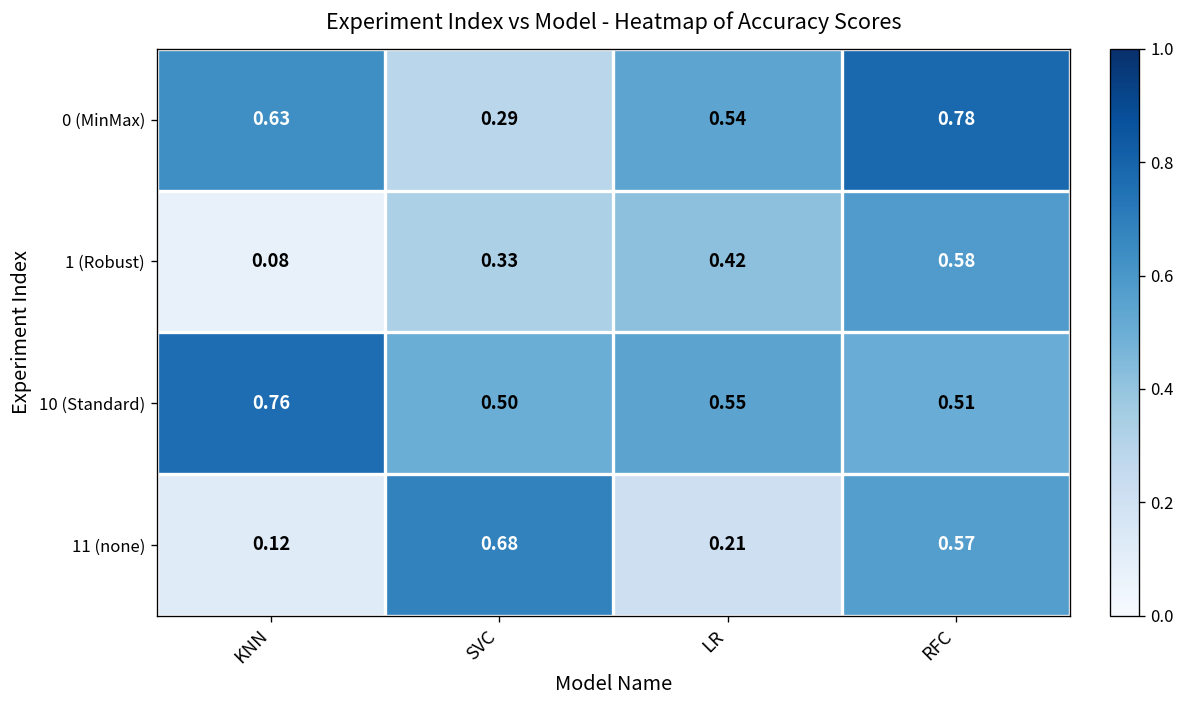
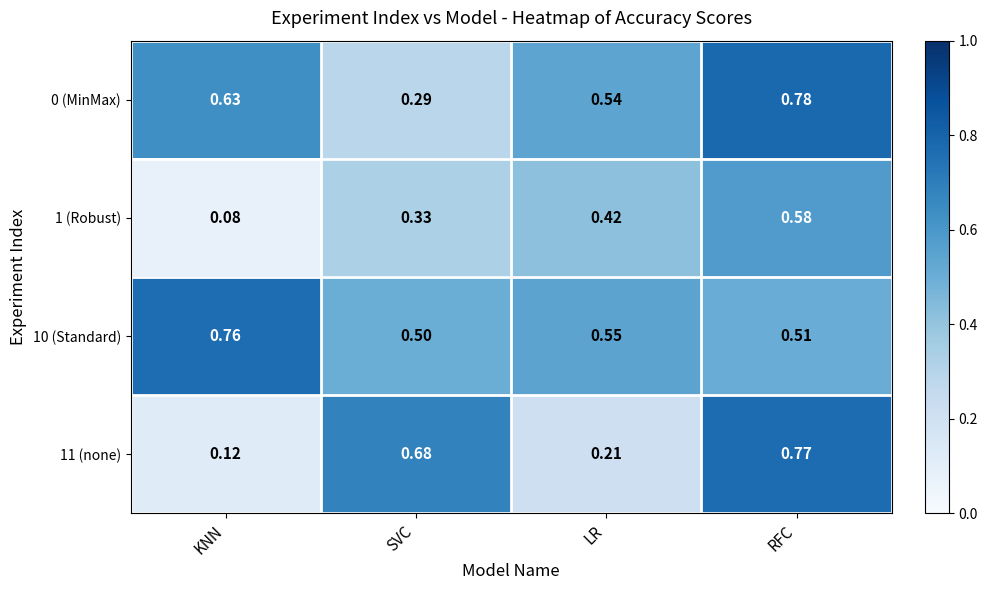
11 (none), RFC: 0.57 -> 0.77
